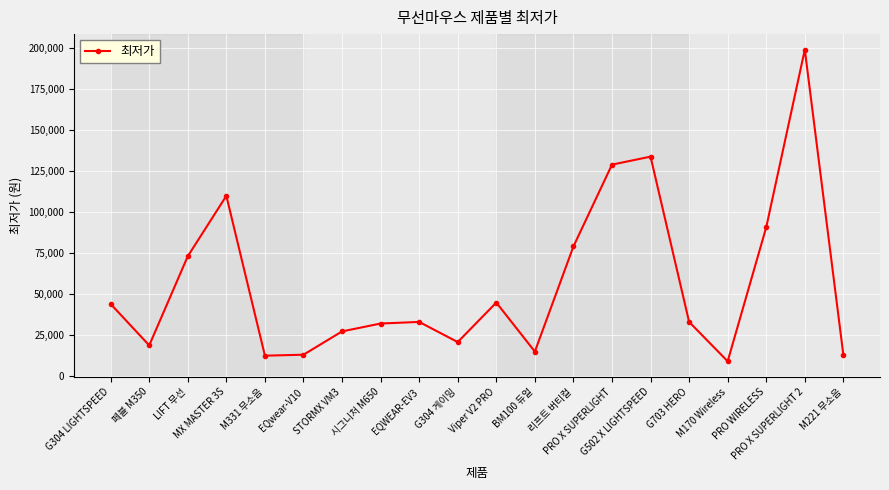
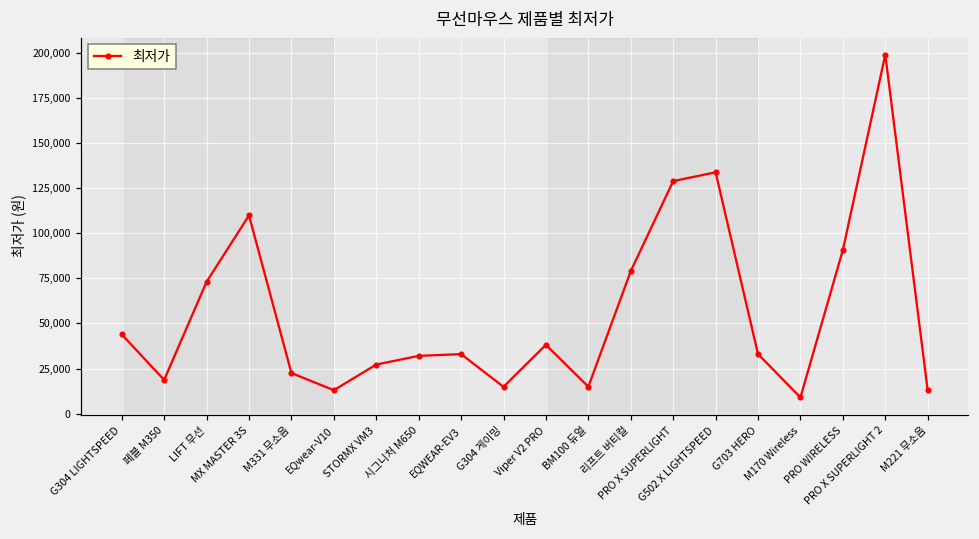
M331 무소음: 12,000 -> 23,000
G304 게이밍: 21,000 -> 15,000
Viper V2 PRO: 45,000 -> 38,000
